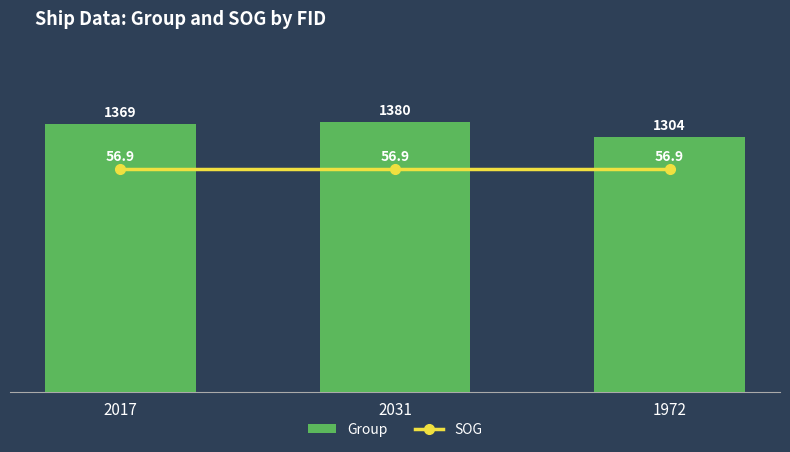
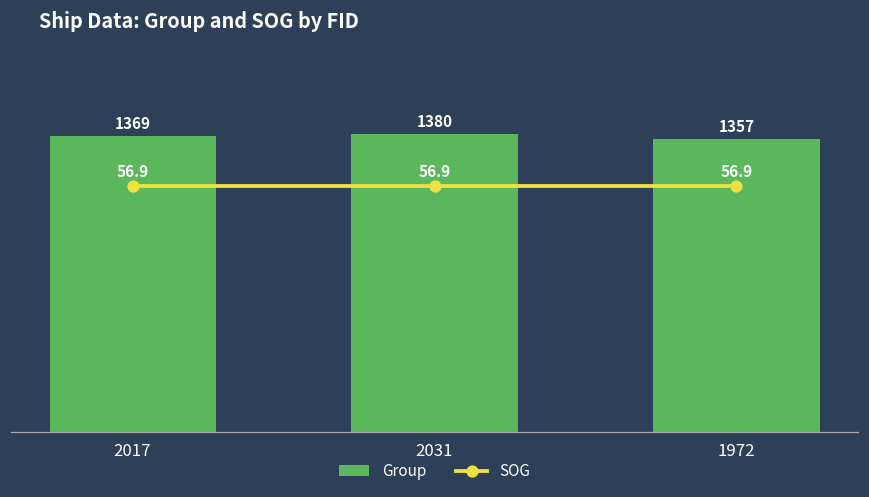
Group, 1972: 1304 -> 1357
